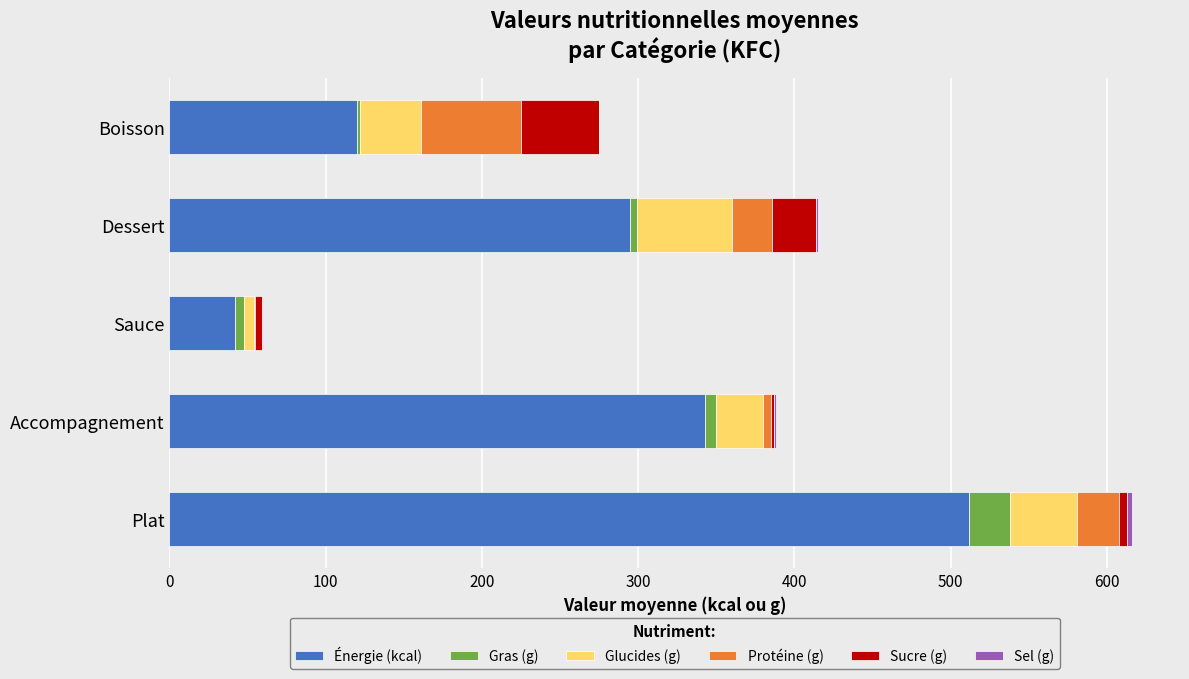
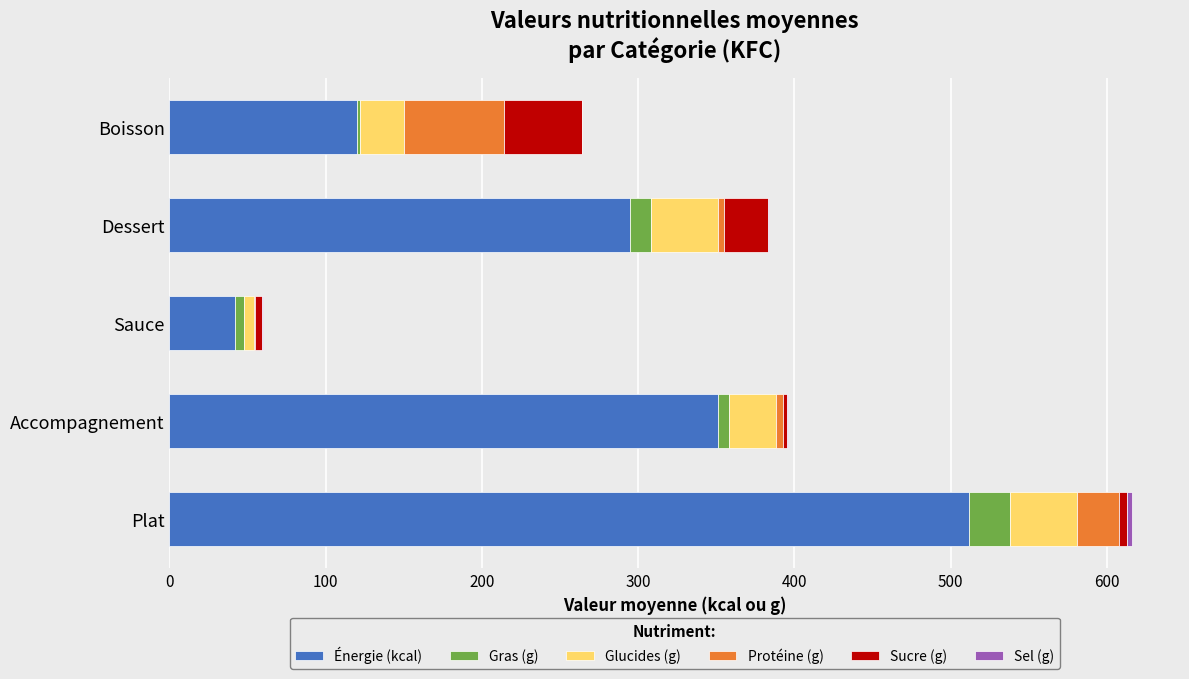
Glucides (g), Boisson: 39 -> 28
Gras (g), Dessert: 4 -> 13
Glucides (g), Dessert: 61 -> 43
Protéine (g), Dessert: 26 -> 4
Énergie (kcal), Accompagnement: 343 -> 351
